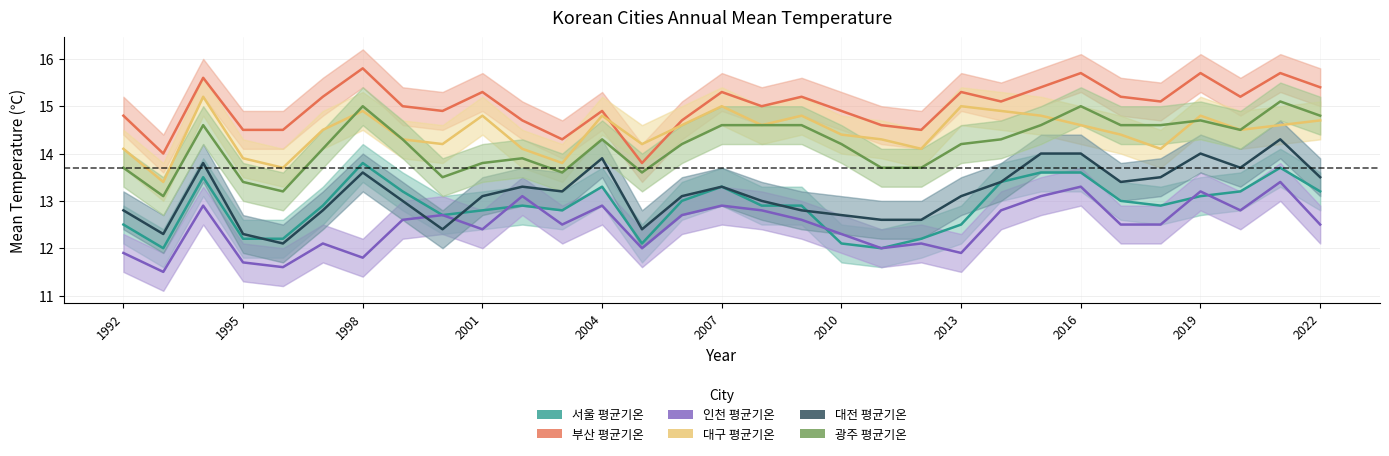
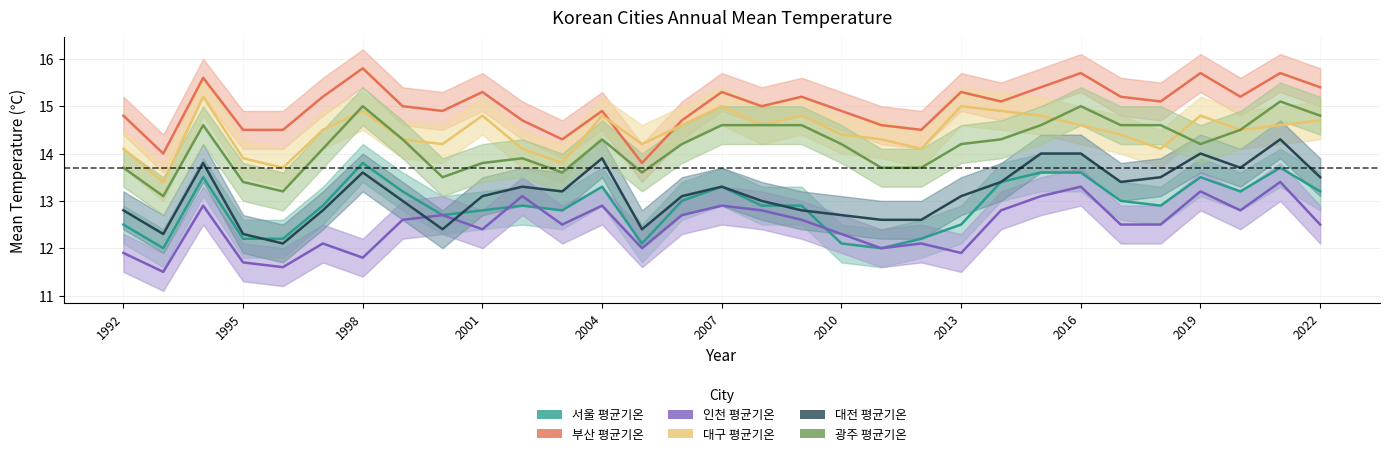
서울 평균기온, 2019: 13.1 -> 13.5
광주 평균기온, 2019: 14.7 -> 14.2
